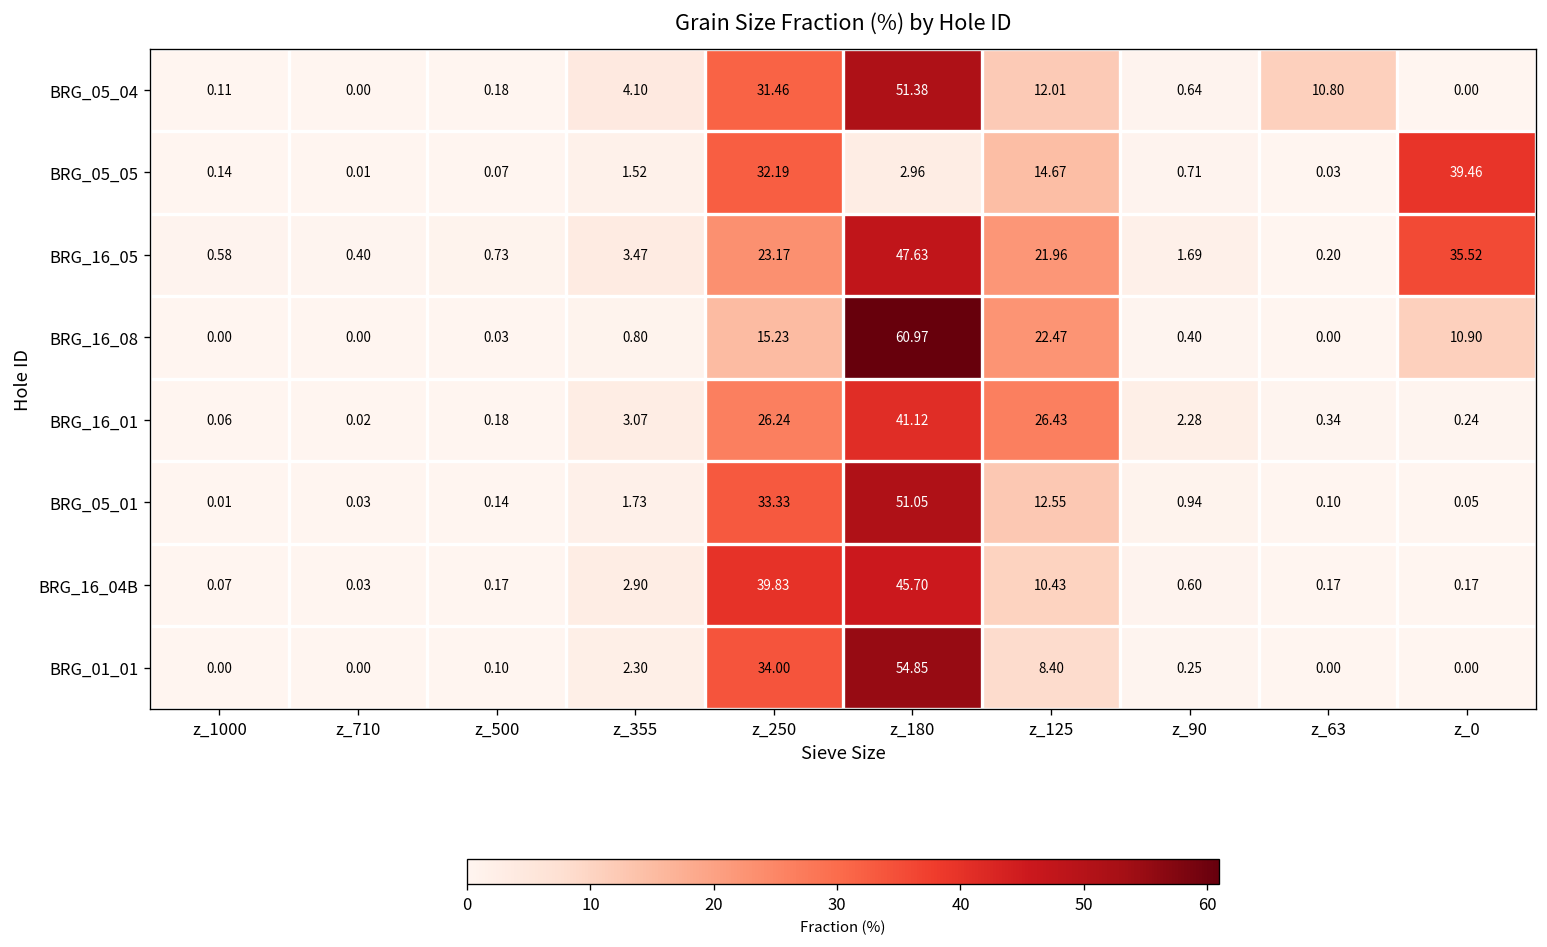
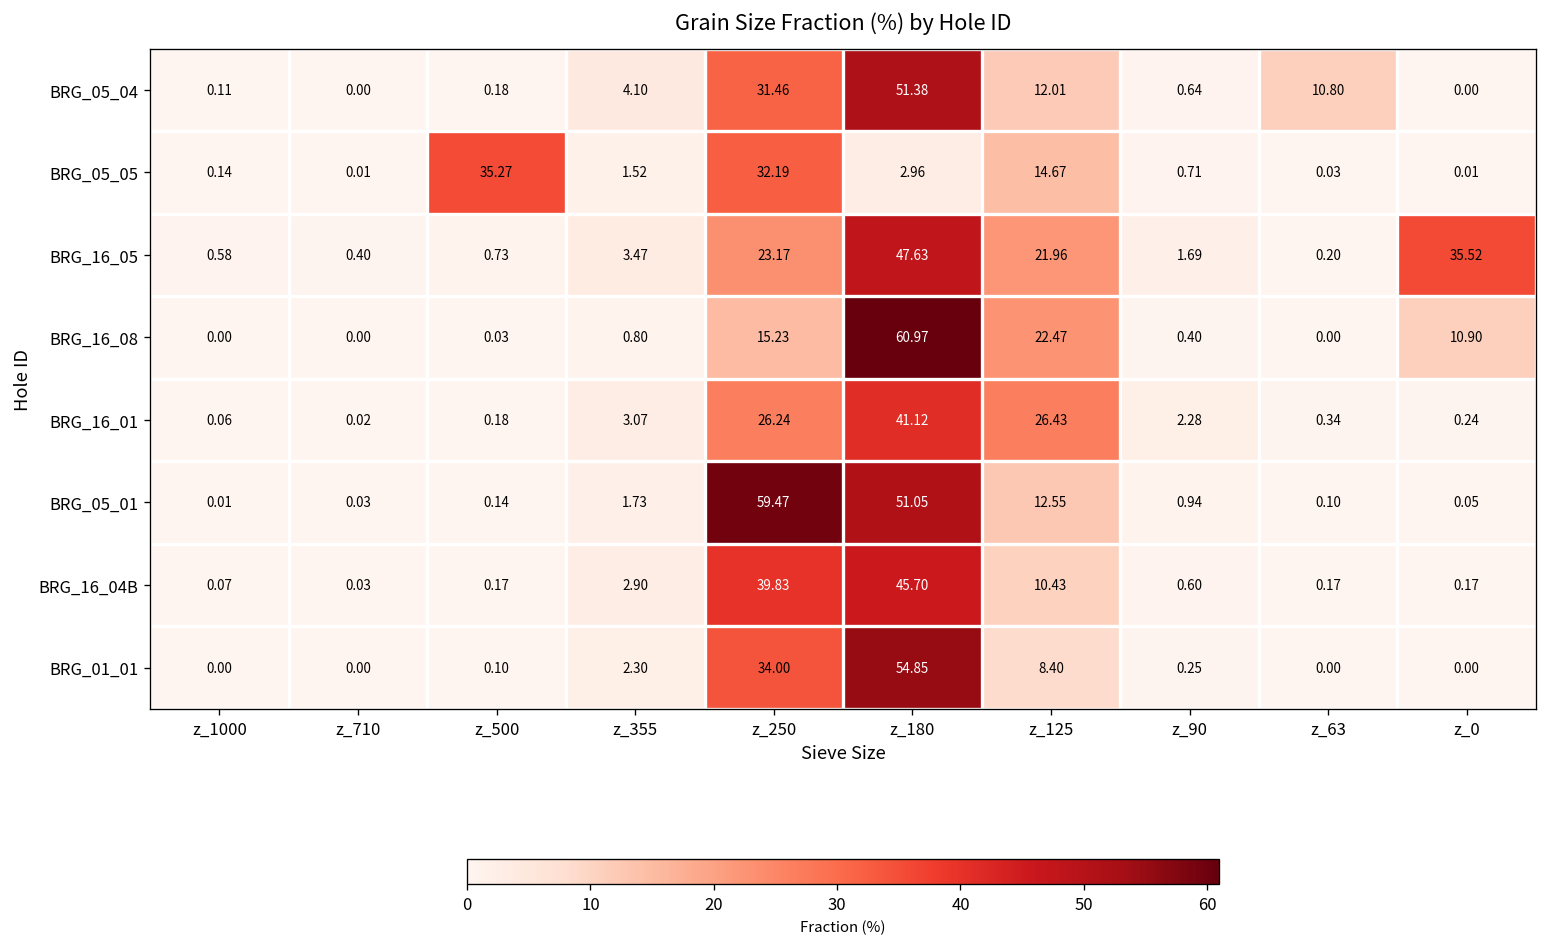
BRG_05_05, z_500: 0.07 -> 35.27
BRG_05_05, z_0: 39.46 -> 0.01
BRG_05_01, z_250: 33.33 -> 59.47
